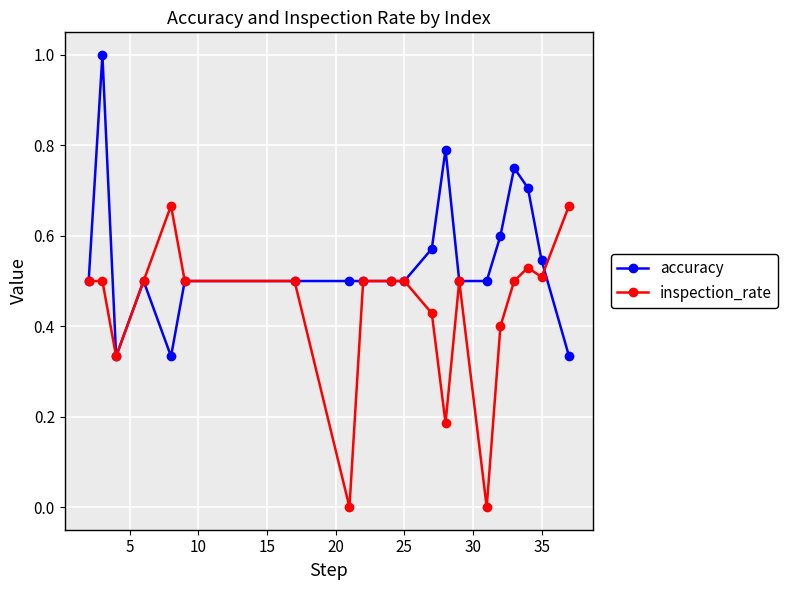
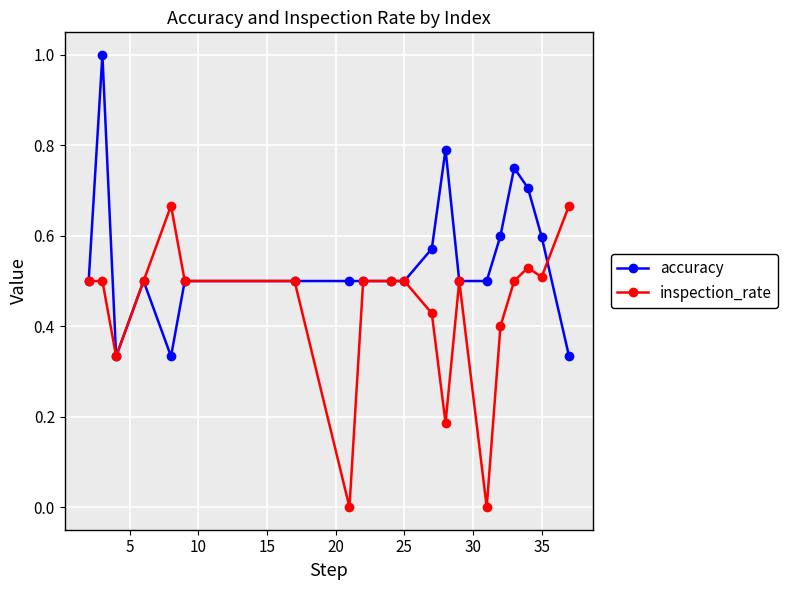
accuracy, 35: 0.55 -> 0.60
